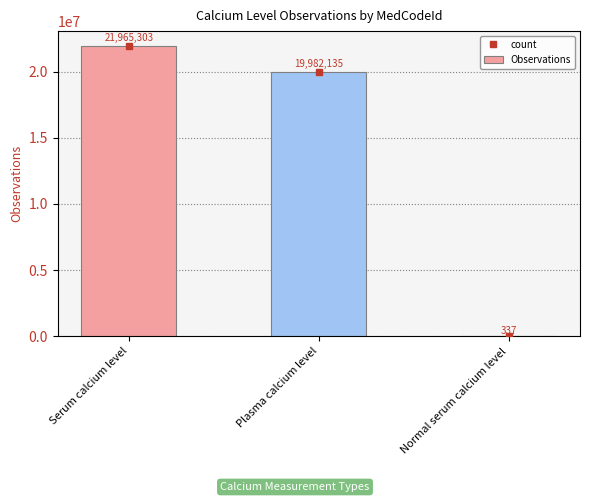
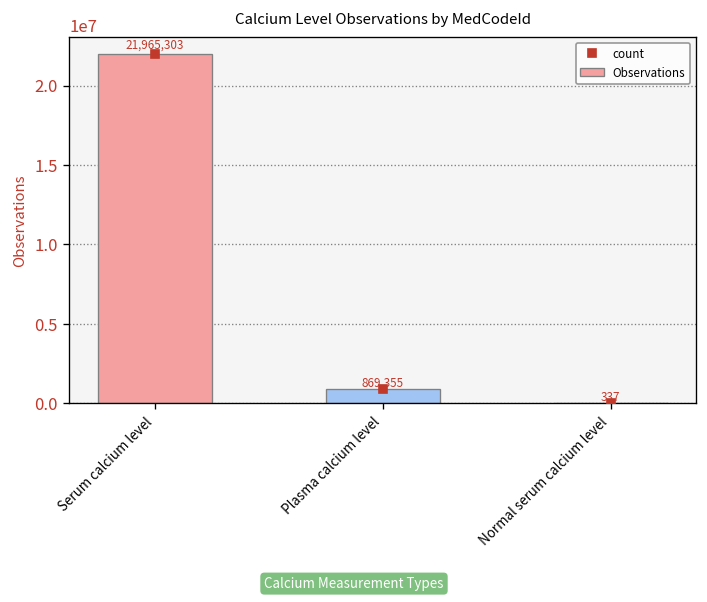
Observations, Plasma calcium level: 19,982,135 -> 869,355
